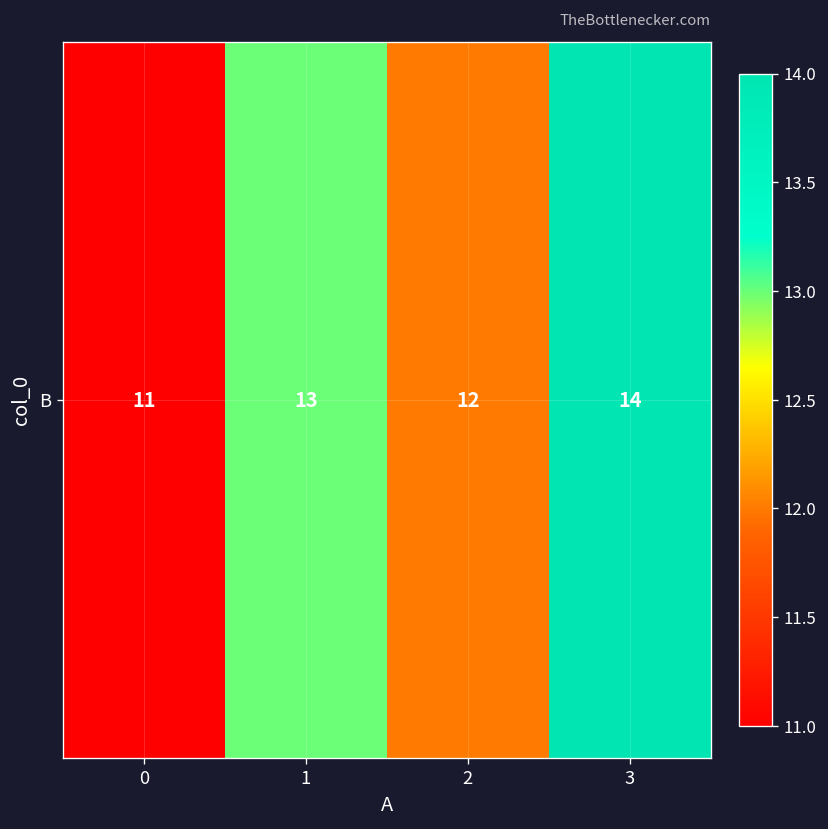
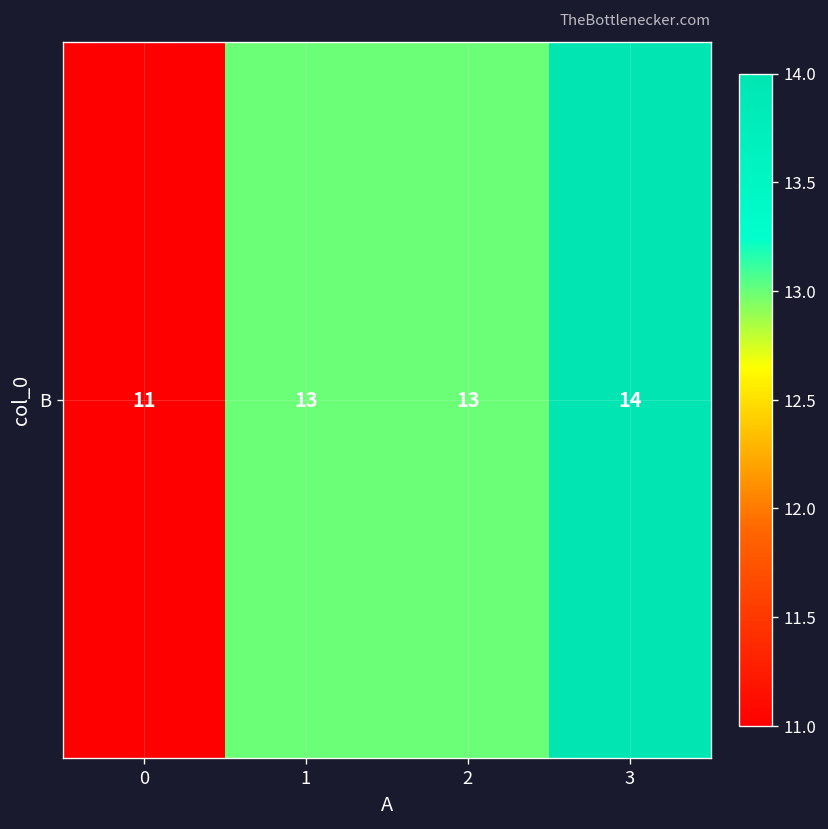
B, 2: 12 -> 13
